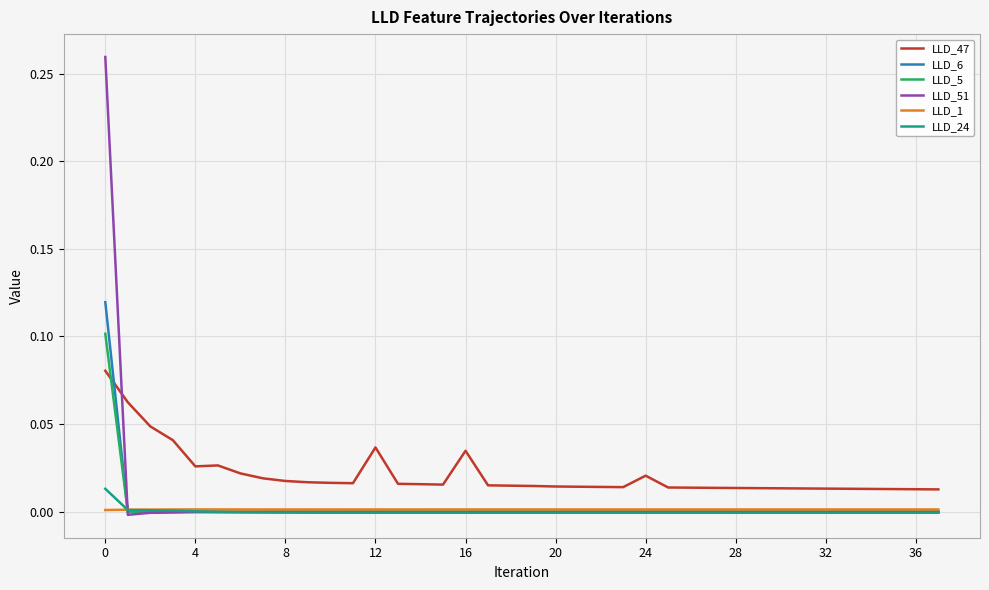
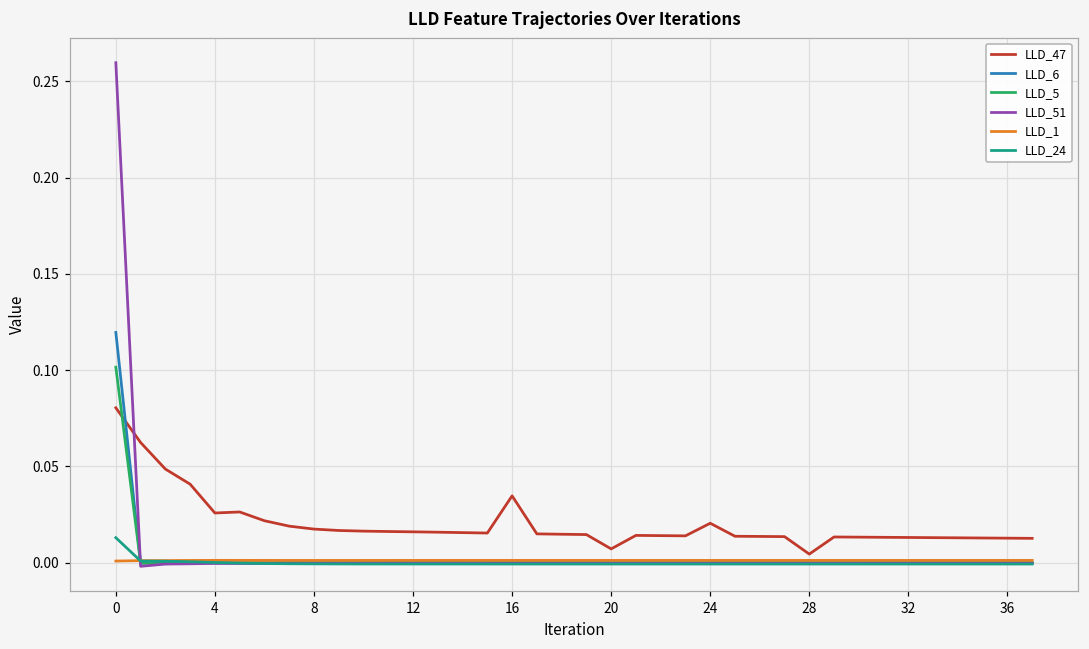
LLD_47, 12: 0.037 -> 0.016
LLD_47, 20: 0.014 -> 0.007
LLD_47, 28: 0.013 -> 0.005
